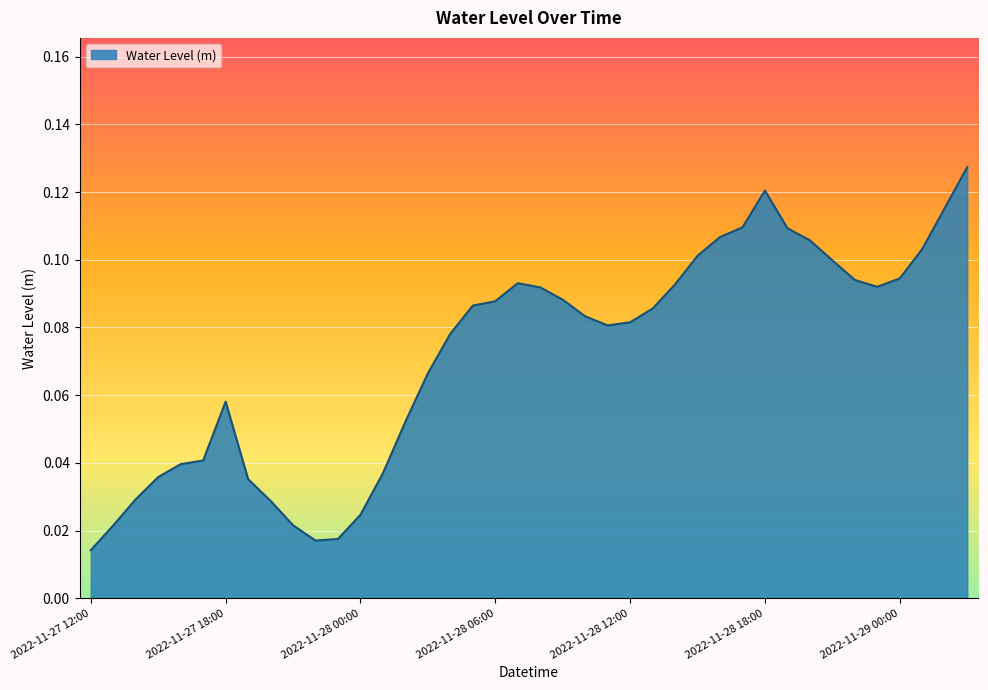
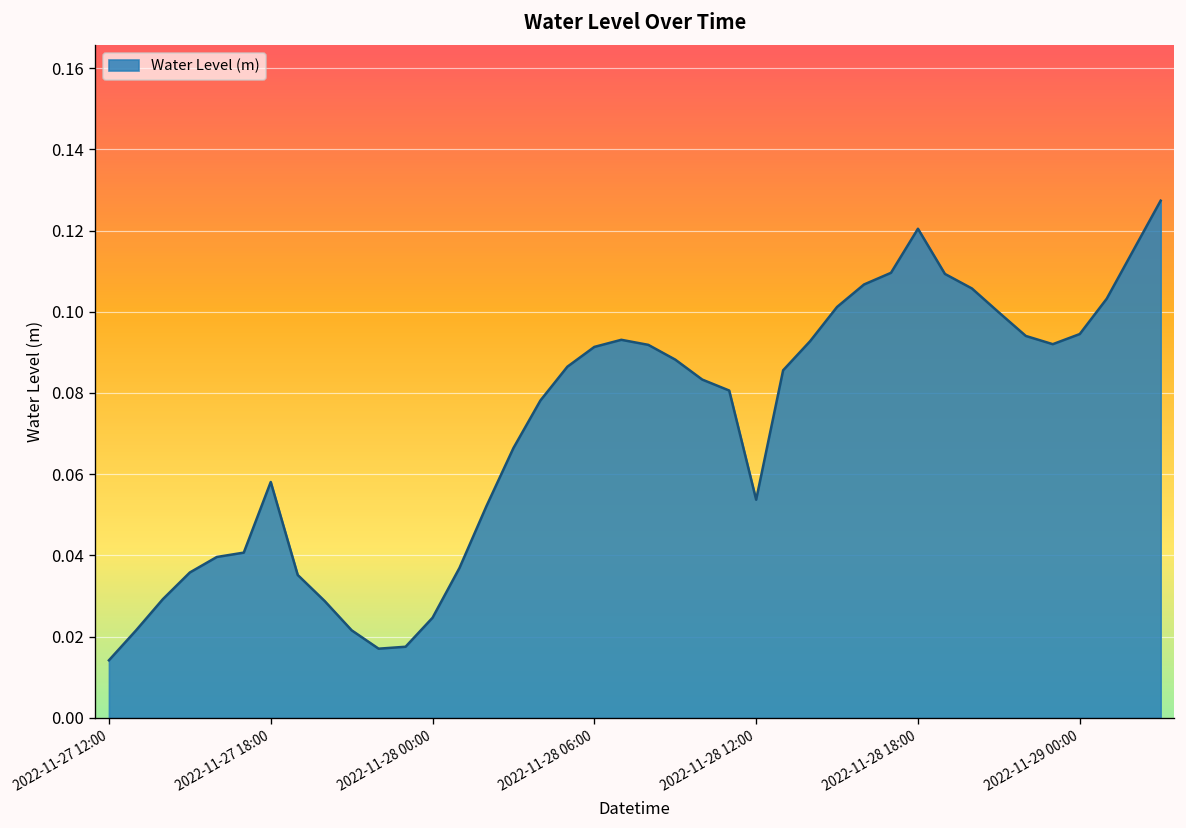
2022-11-28 06:00: 0.088 -> 0.091
2022-11-28 12:00: 0.082 -> 0.054
